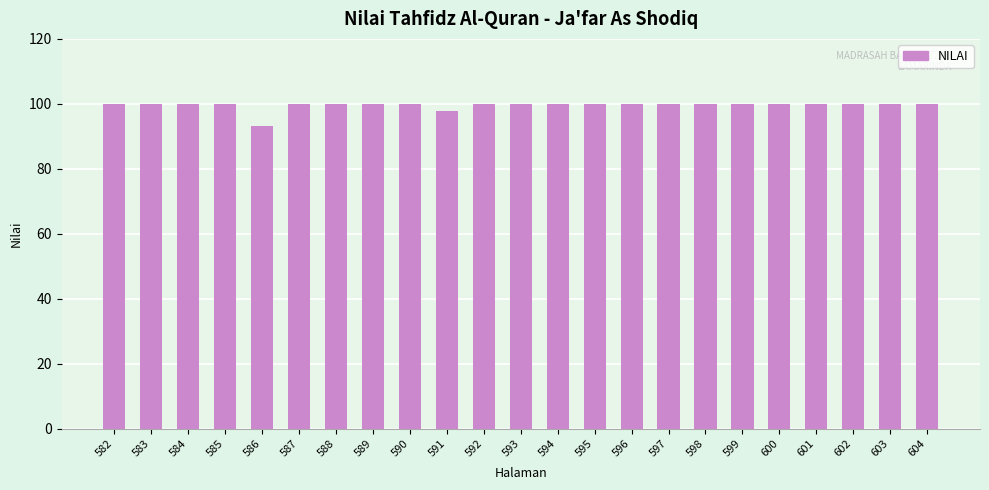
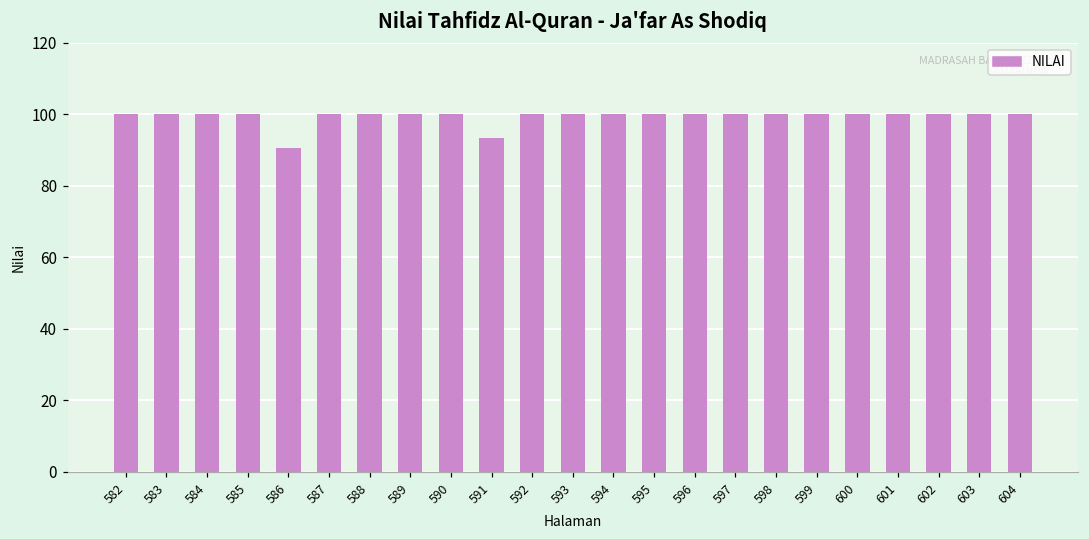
586: 93 -> 91
591: 98 -> 93
